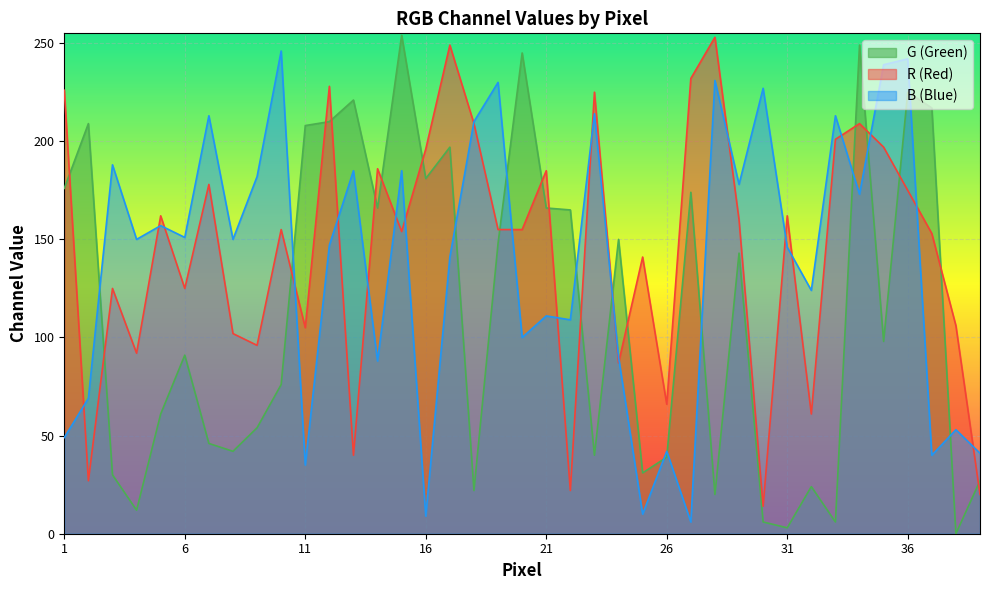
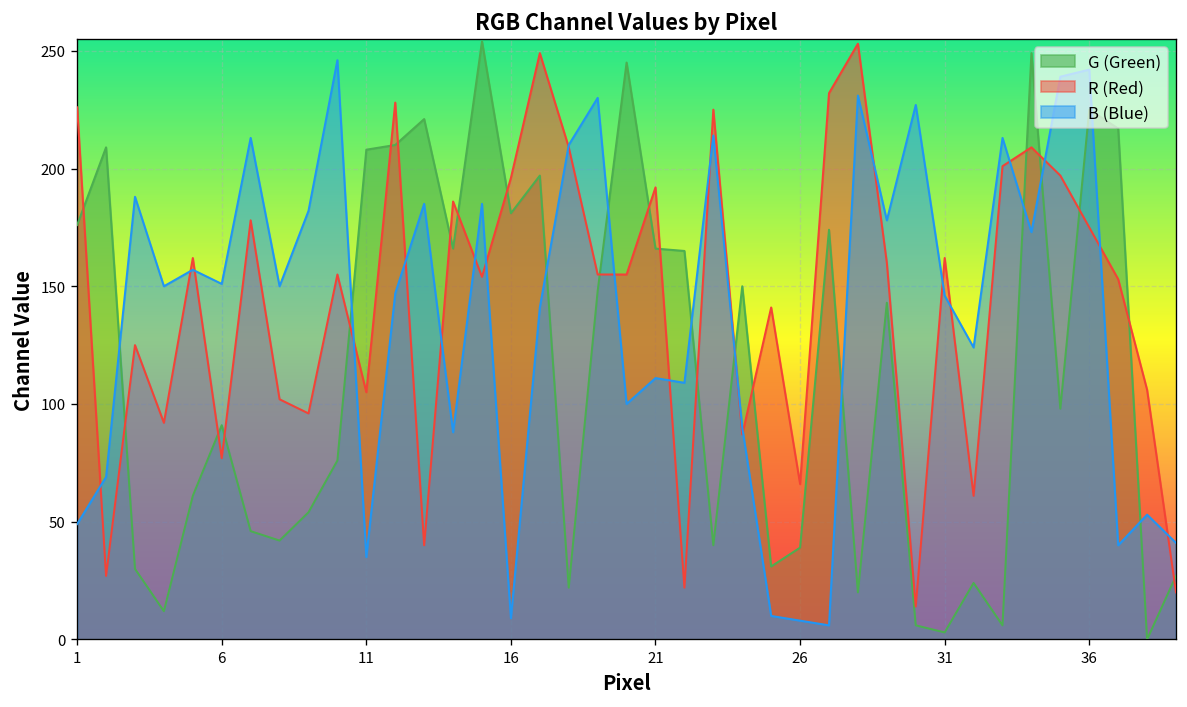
R (Red), 6: 125 -> 77
R (Red), 21: 185 -> 192
B (Blue), 26: 42 -> 8
